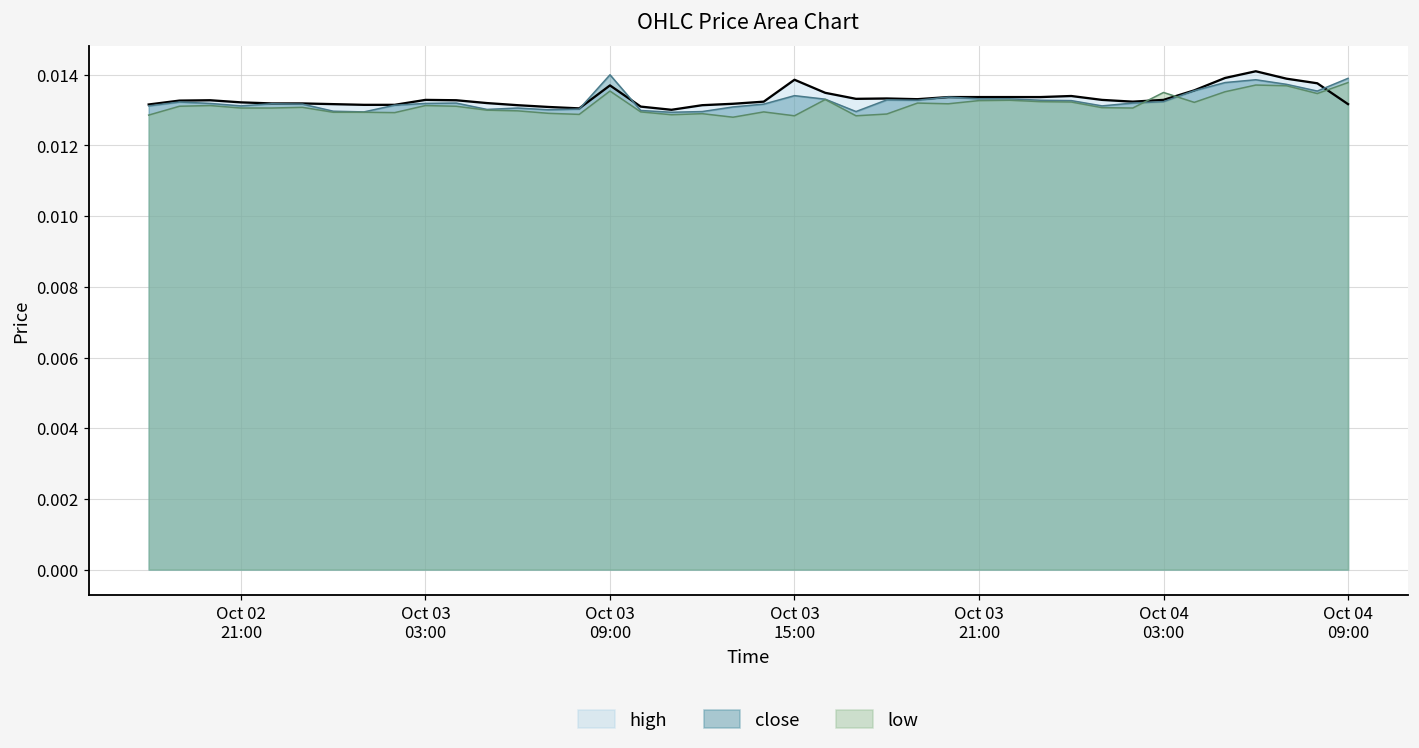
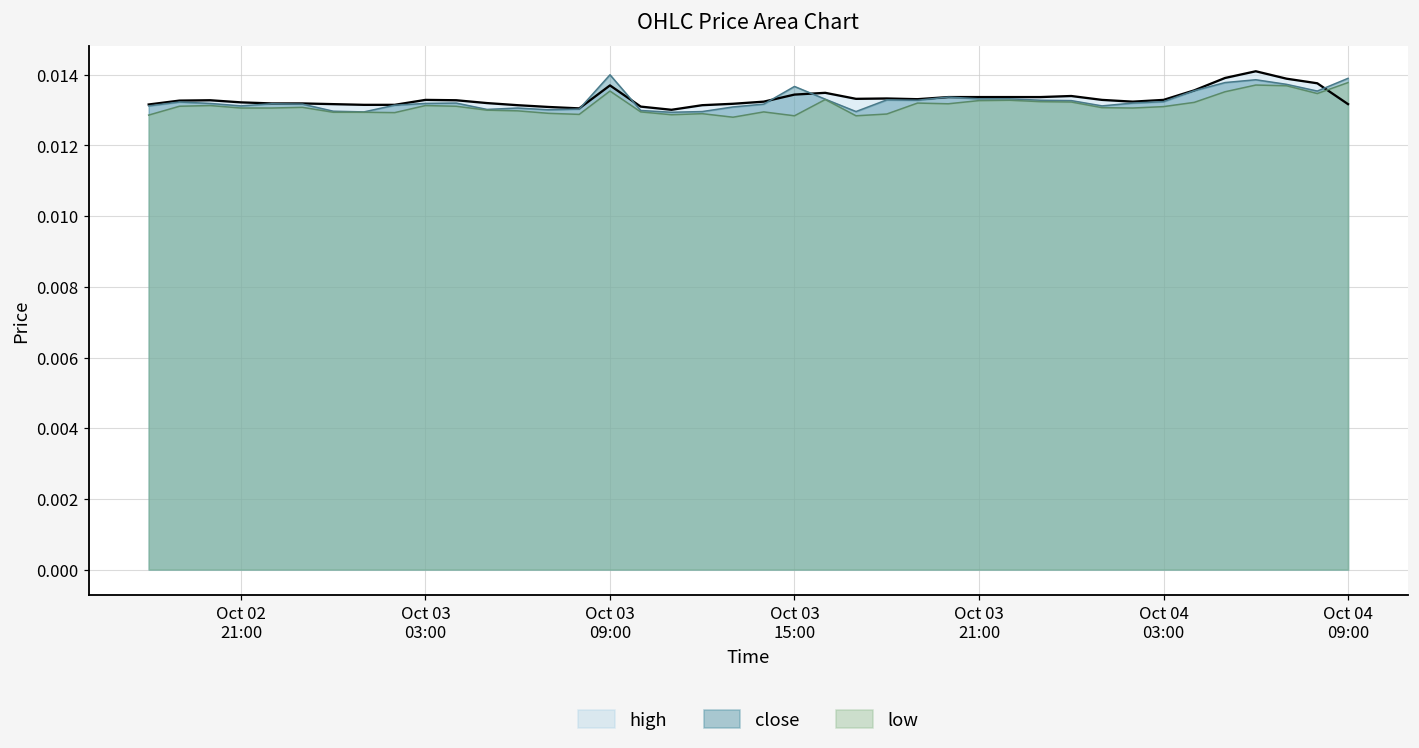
high, Oct 03 15:00: 0.0139 -> 0.0134
close, Oct 03 15:00: 0.0134 -> 0.0137
low, Oct 04 03:00: 0.0135 -> 0.0131
